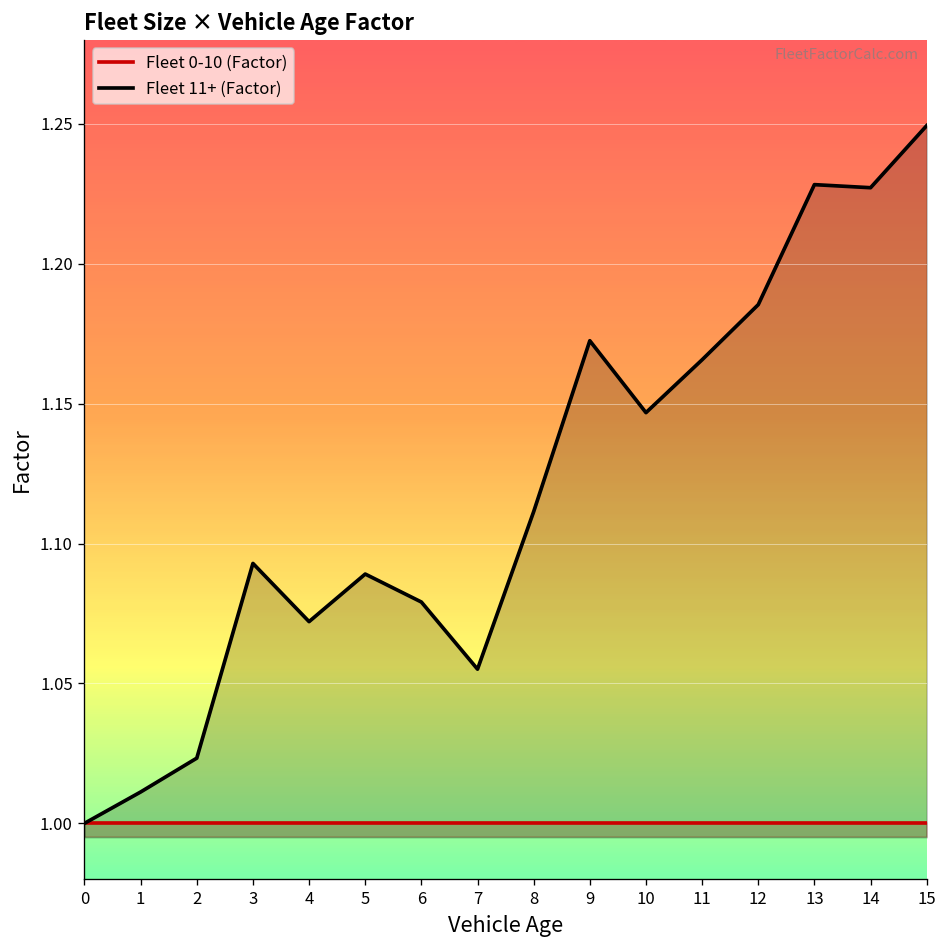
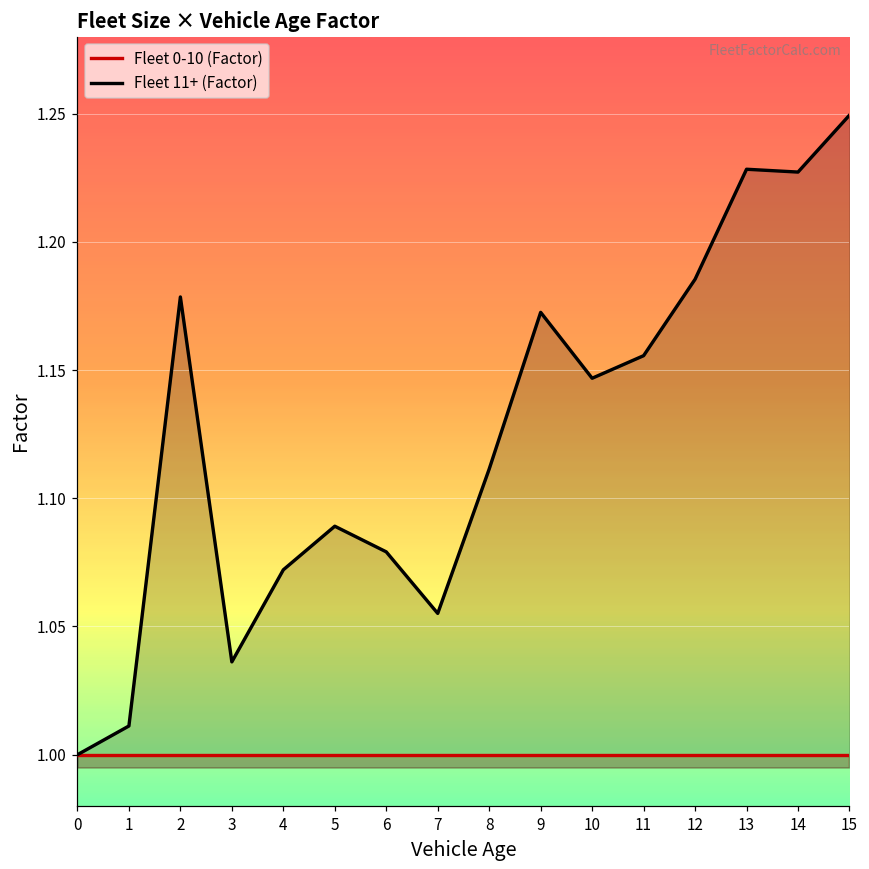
Fleet 11+ (Factor), 2: 1.023 -> 1.179
Fleet 11+ (Factor), 3: 1.093 -> 1.036
Fleet 11+ (Factor), 11: 1.166 -> 1.156
